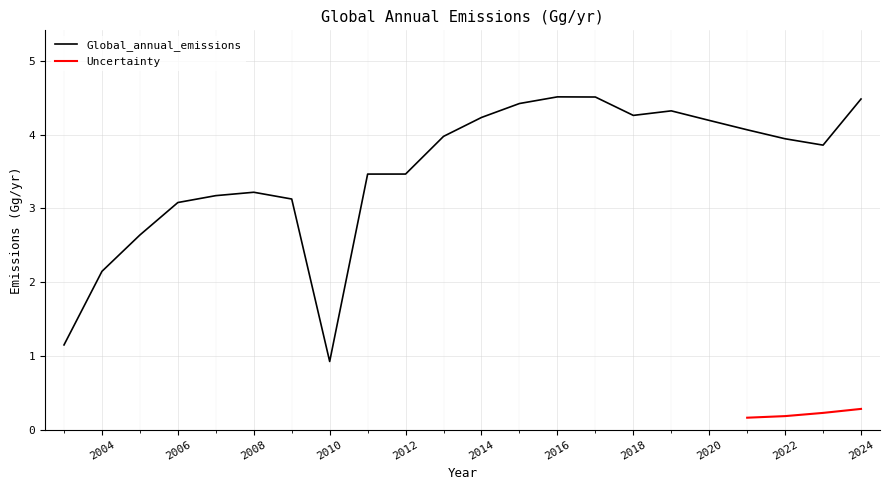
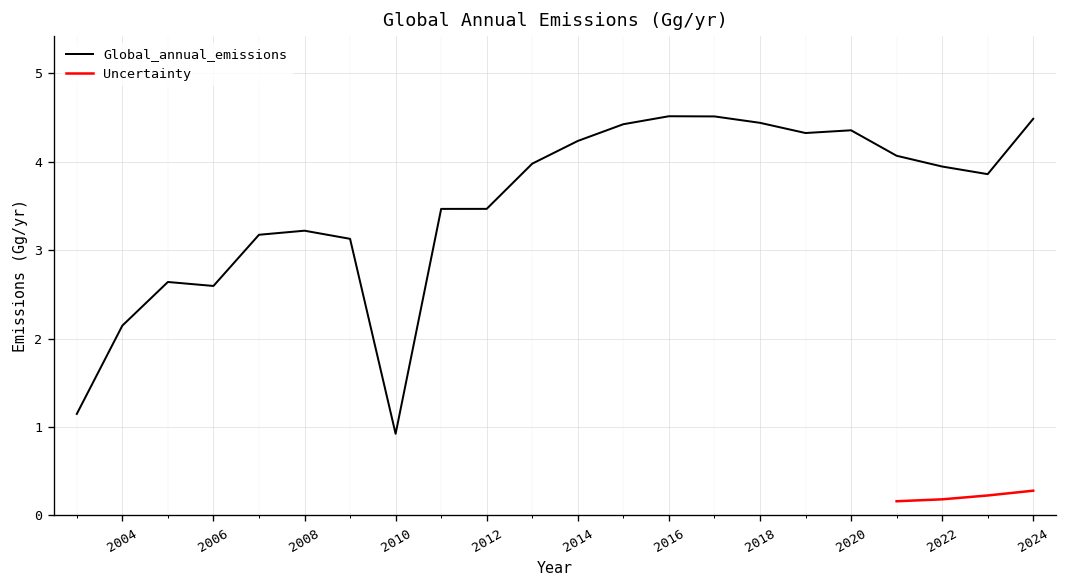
Global_annual_emissions, 2006: 3.1 -> 2.6
Global_annual_emissions, 2018: 4.3 -> 4.4
Global_annual_emissions, 2020: 4.2 -> 4.4
